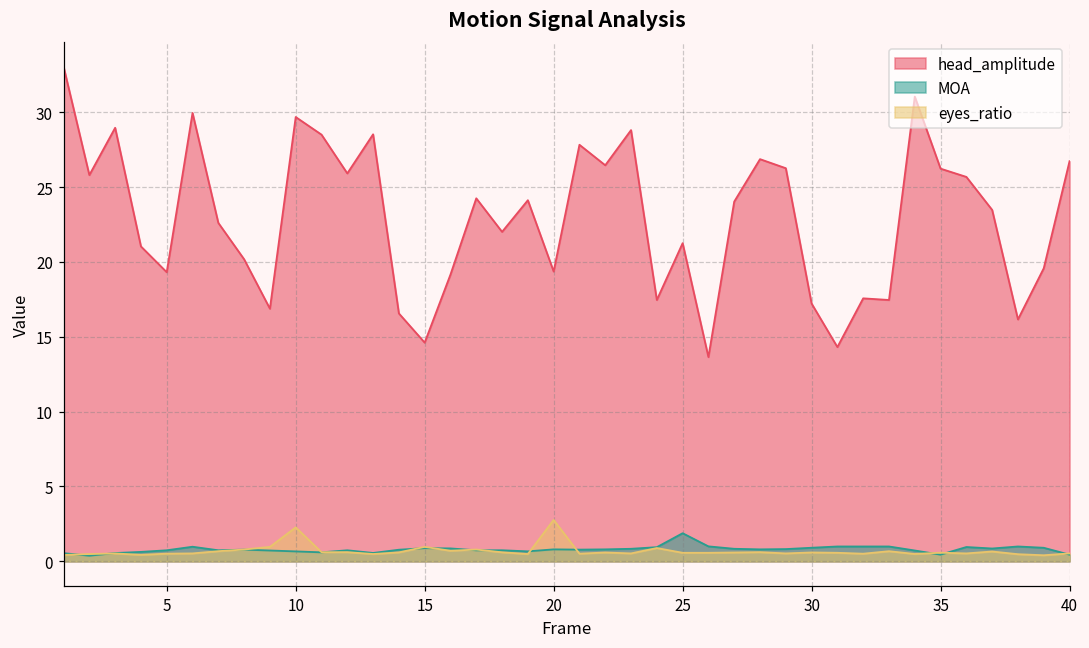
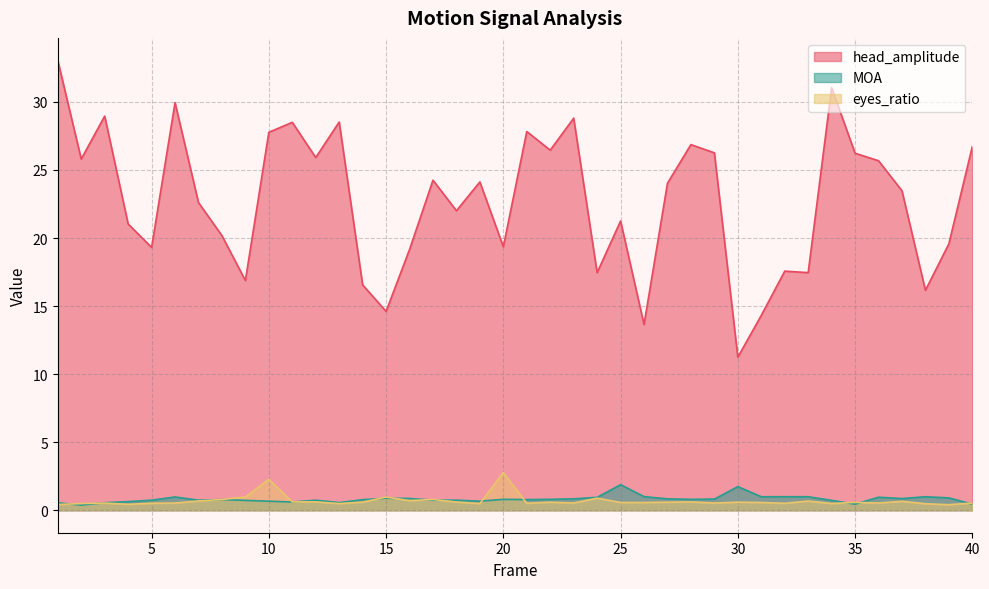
head_amplitude, 10: 29.7 -> 27.8
head_amplitude, 30: 17.2 -> 11.2
MOA, 30: 0.9 -> 1.7
